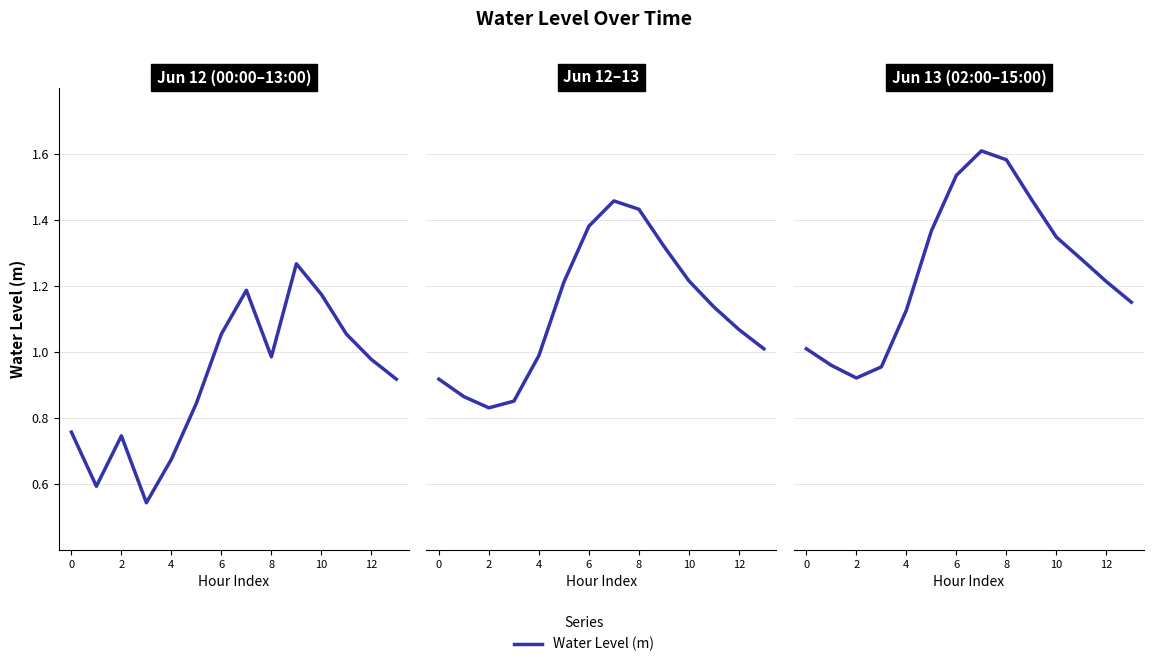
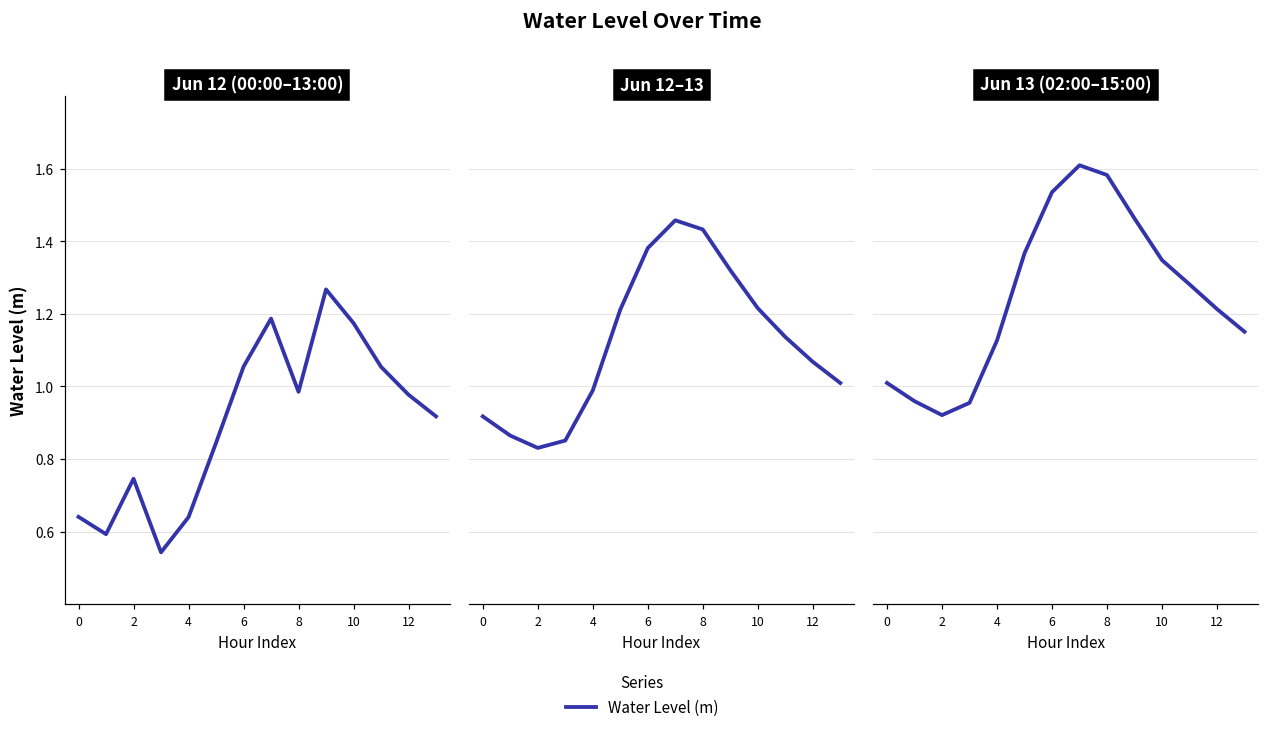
Jun 12 (00:00–13:00), 0: 0.76 -> 0.64
Jun 12 (00:00–13:00), 4: 0.67 -> 0.64
